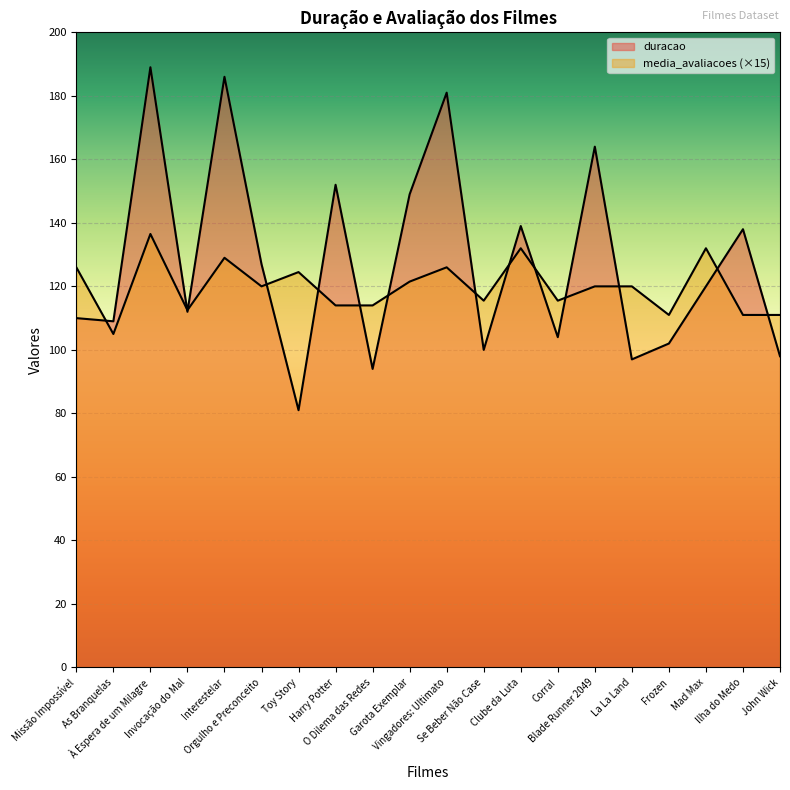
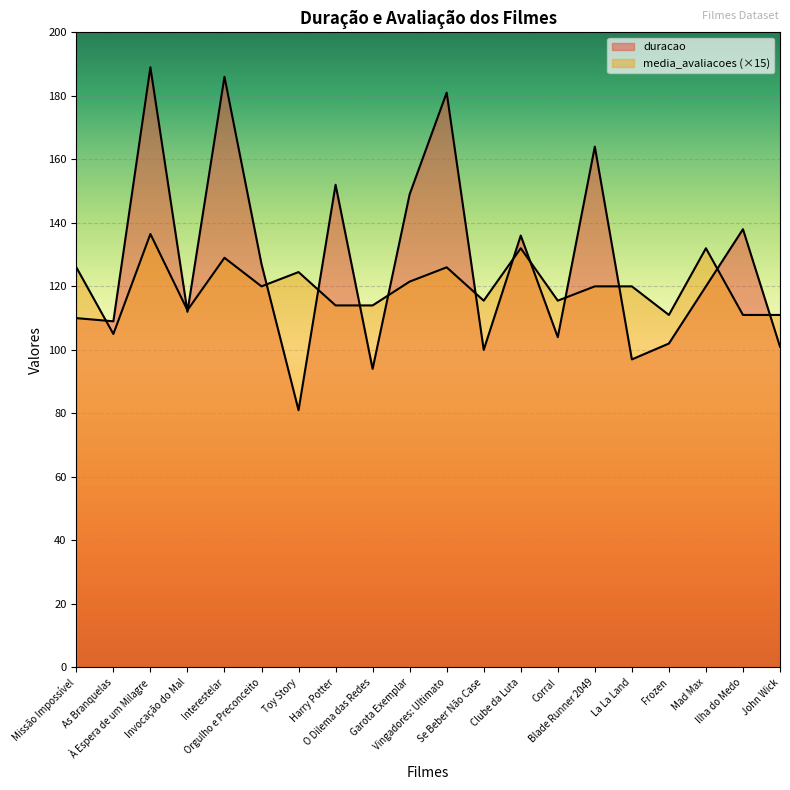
duracao, Clube da Luta: 139 -> 136
duracao, John Wick: 98 -> 101
